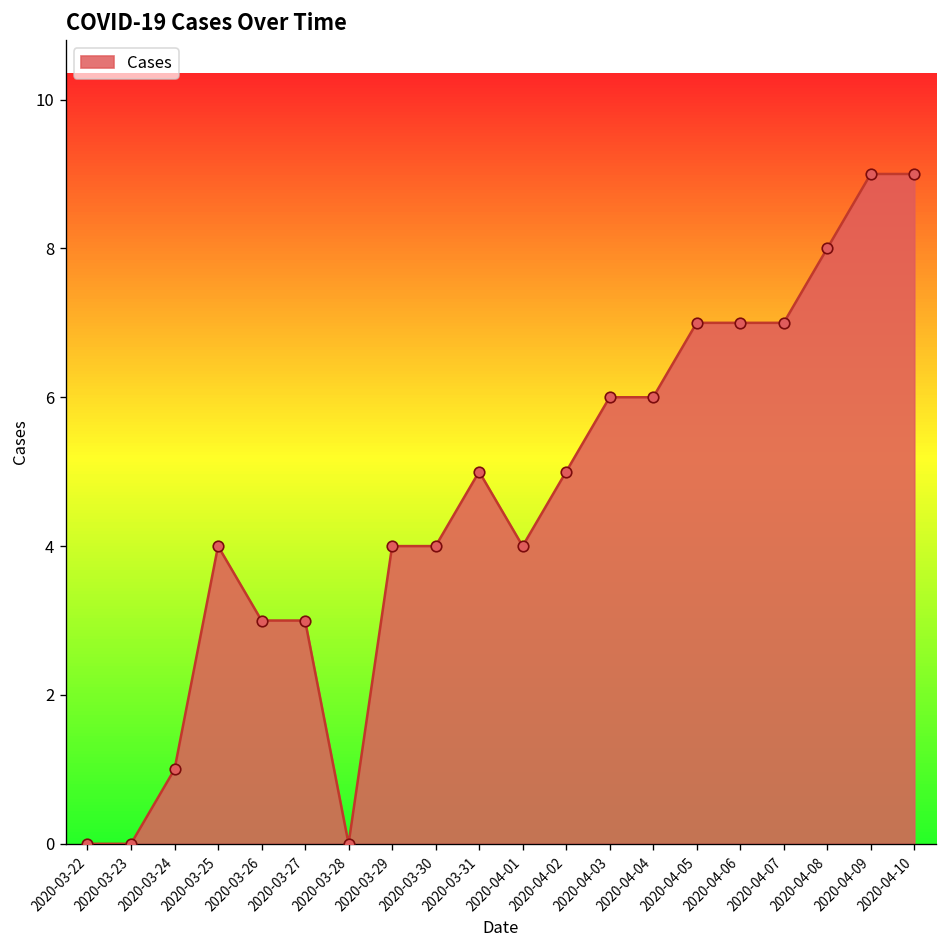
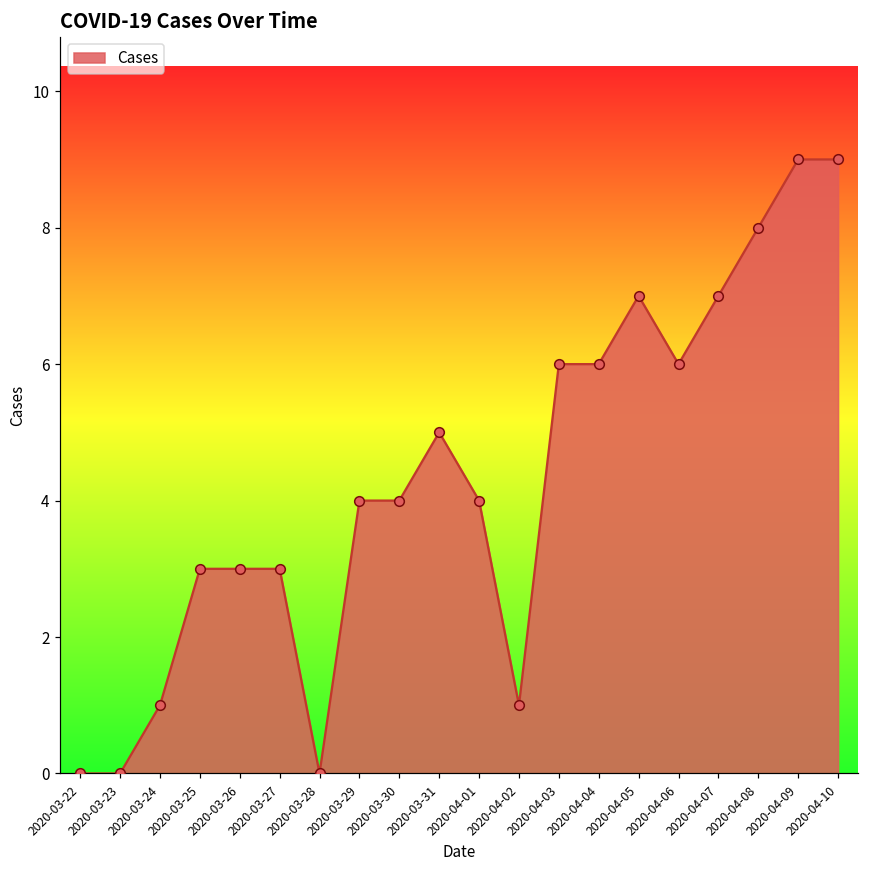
2020-03-25: 4 -> 3
2020-04-02: 5 -> 1
2020-04-06: 7 -> 6
